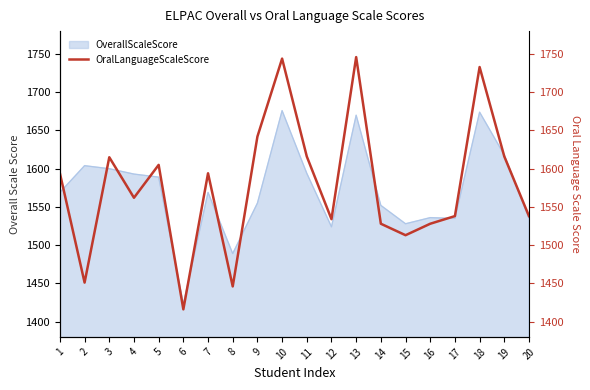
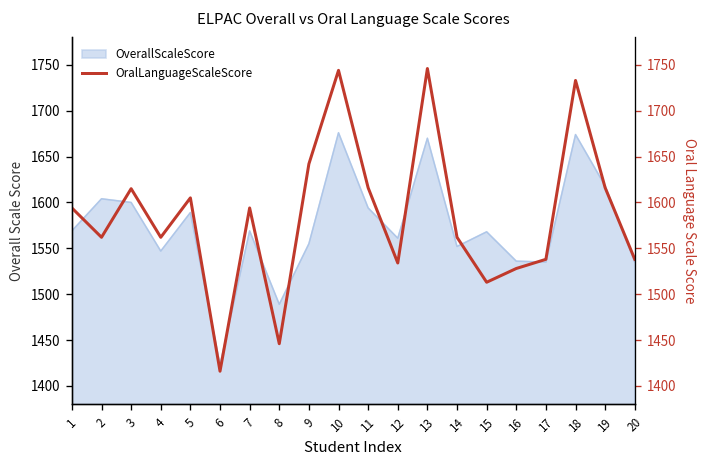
OverallScaleScore, 4: 1590 -> 1550
OverallScaleScore, 12: 1520 -> 1560
OverallScaleScore, 15: 1530 -> 1570
OralLanguageScaleScore, 2: 1450 -> 1560
OralLanguageScaleScore, 14: 1530 -> 1560
